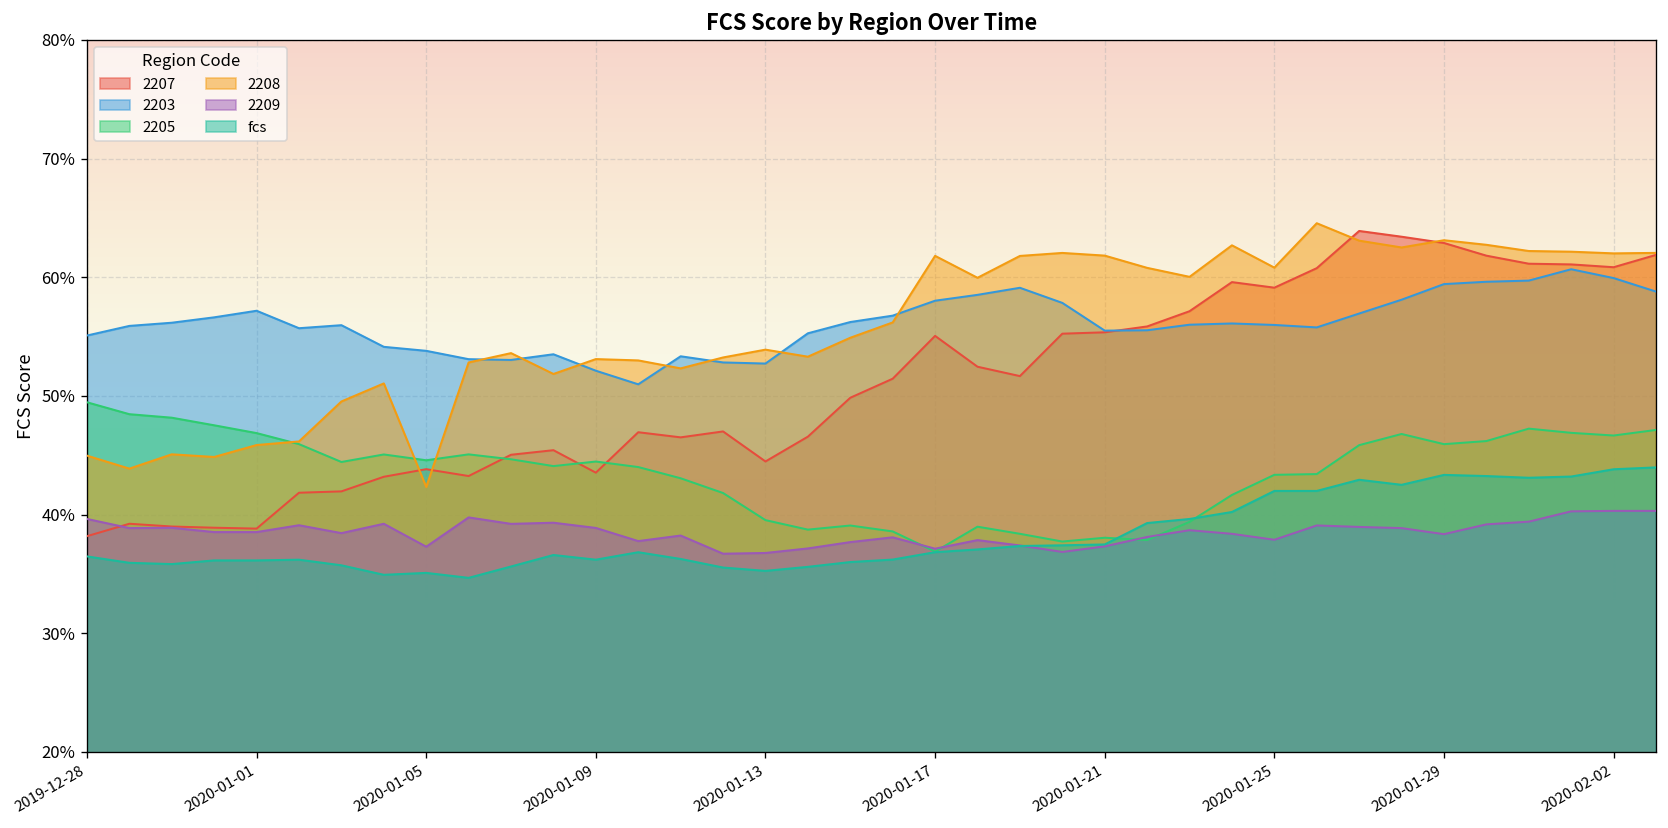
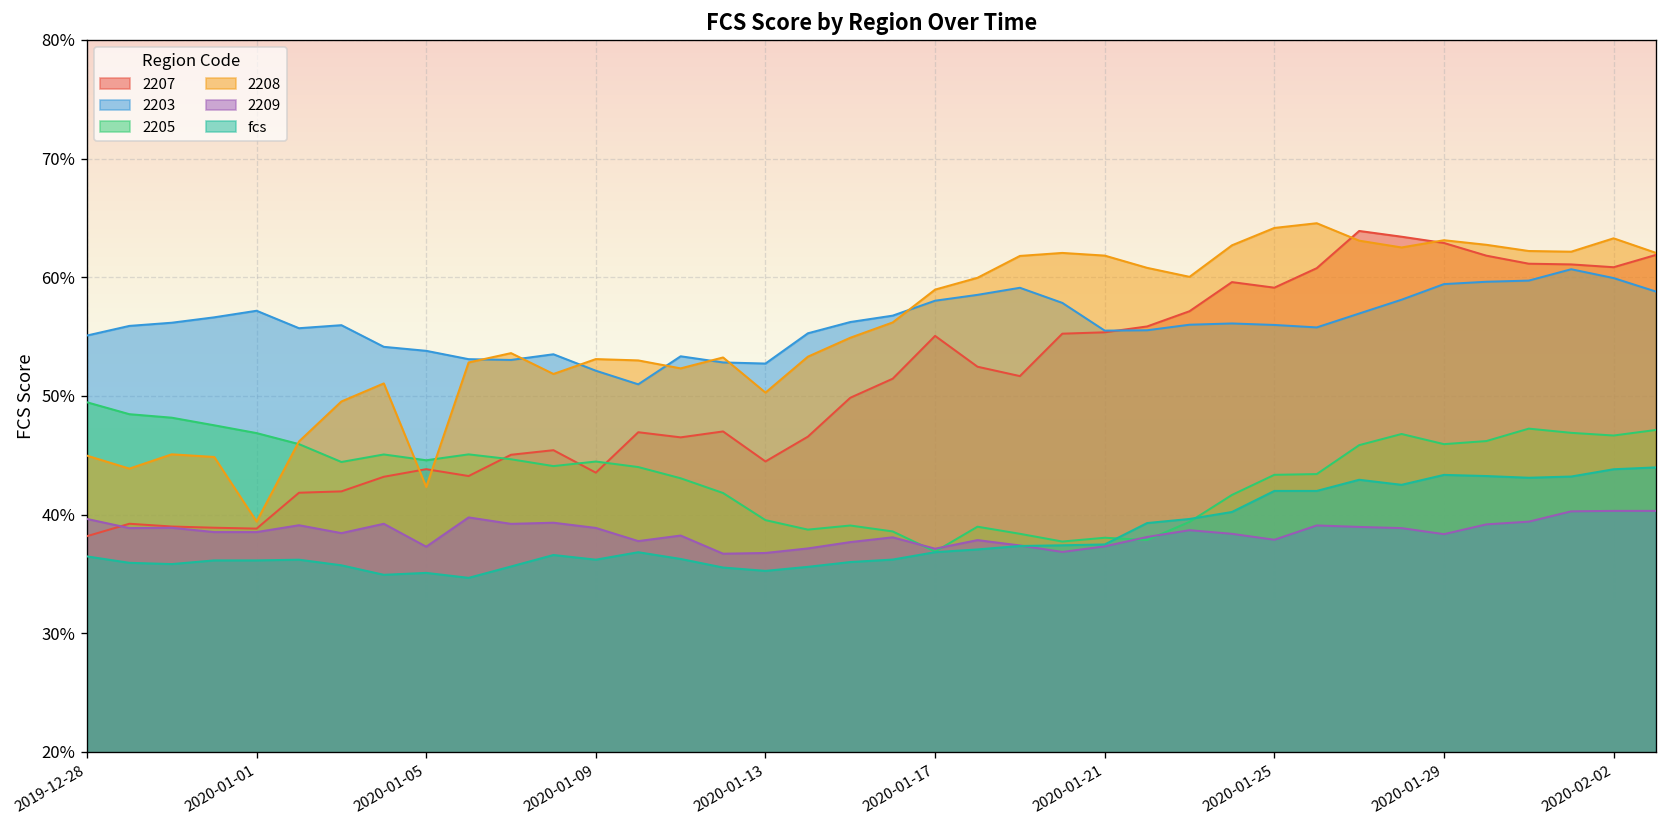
2208, 2020-01-01: 46% -> 39%
2208, 2020-01-13: 54% -> 50%
2208, 2020-01-17: 62% -> 59%
2208, 2020-01-25: 61% -> 64%
2208, 2020-02-02: 62% -> 63%
